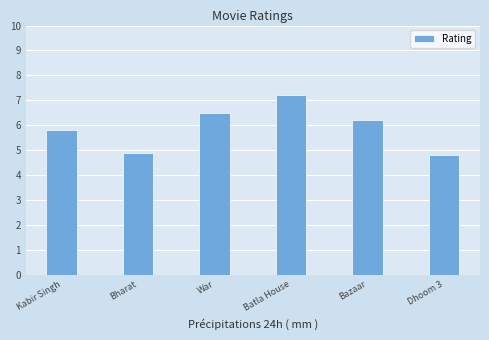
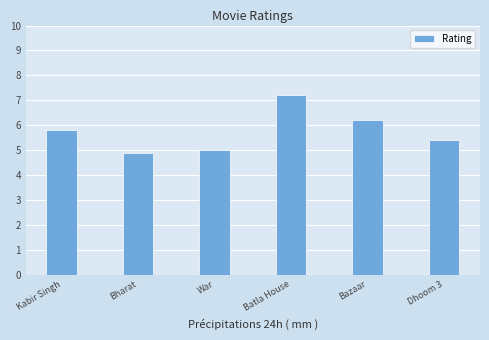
War: 6.5 -> 5.0
Dhoom 3: 4.8 -> 5.4
